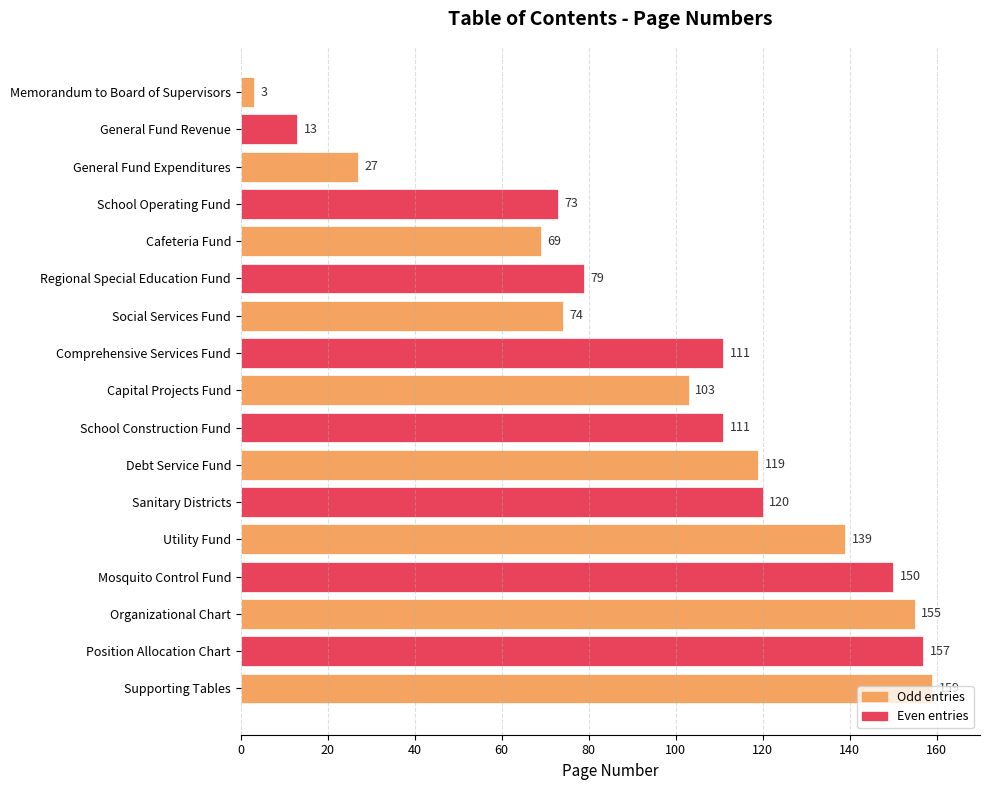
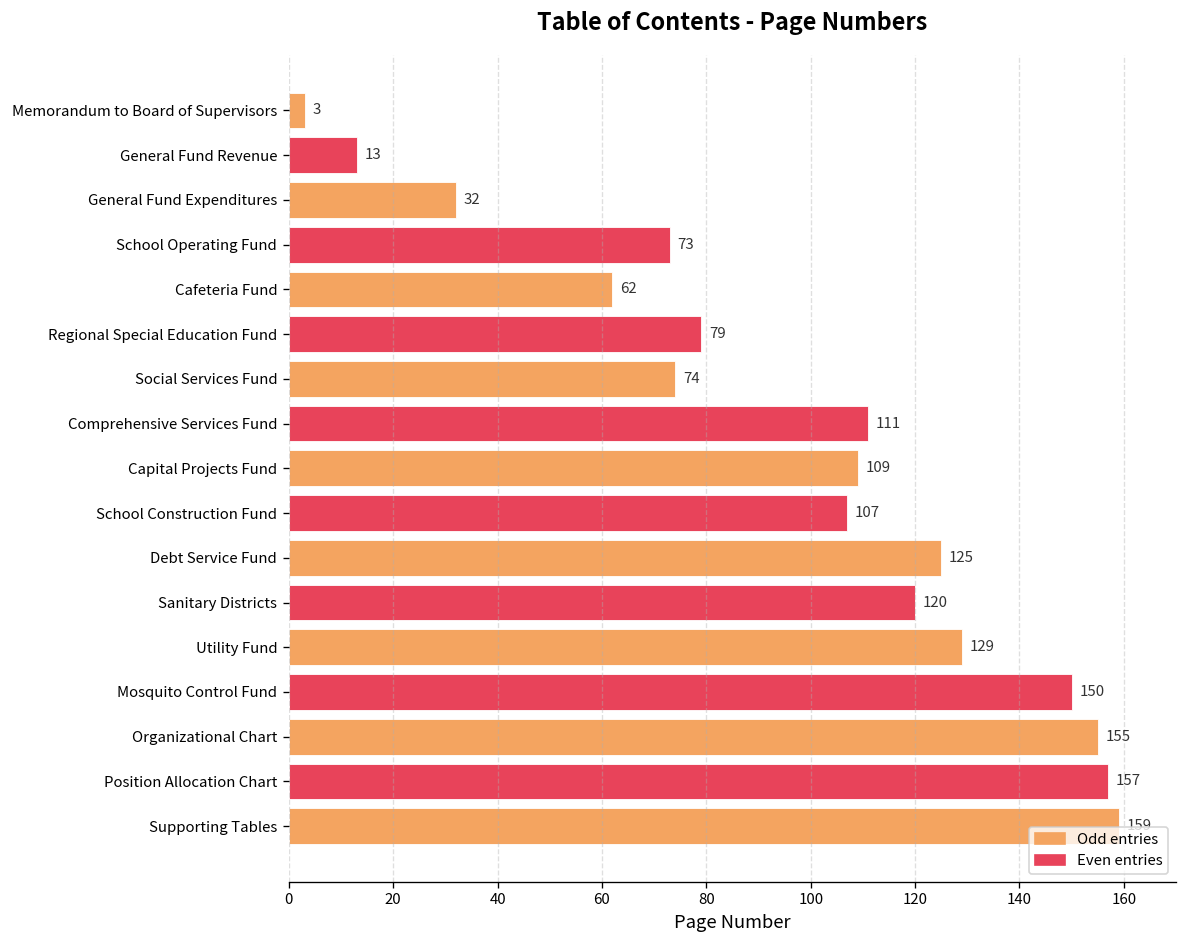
General Fund Expenditures: 27 -> 32
Cafeteria Fund: 69 -> 62
Capital Projects Fund: 103 -> 109
School Construction Fund: 111 -> 107
Debt Service Fund: 119 -> 125
Utility Fund: 139 -> 129
